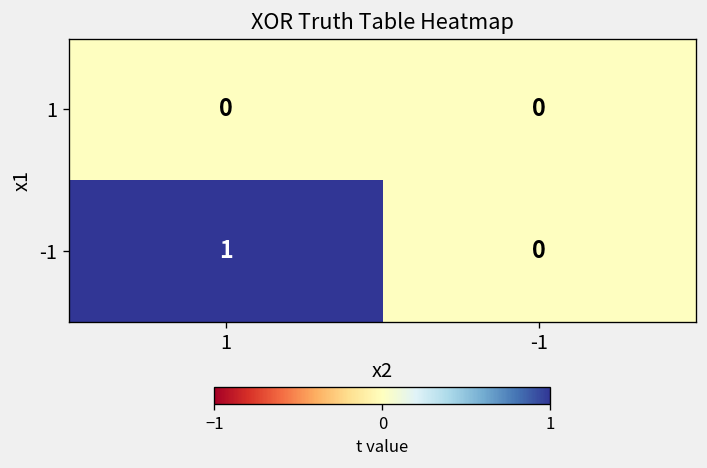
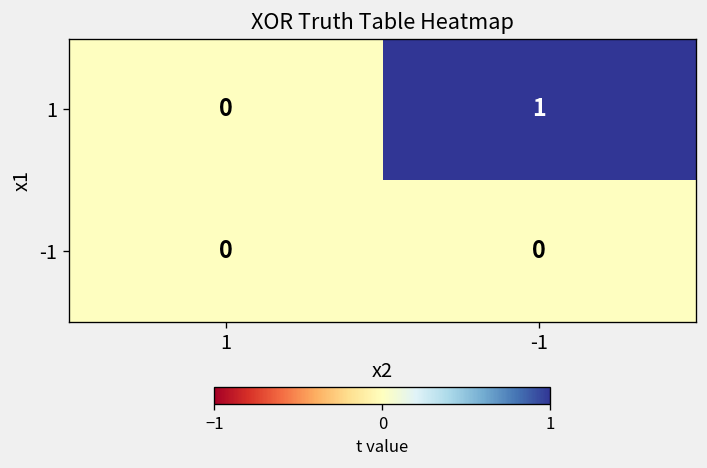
1, -1: 0 -> 1
-1, 1: 1 -> 0
